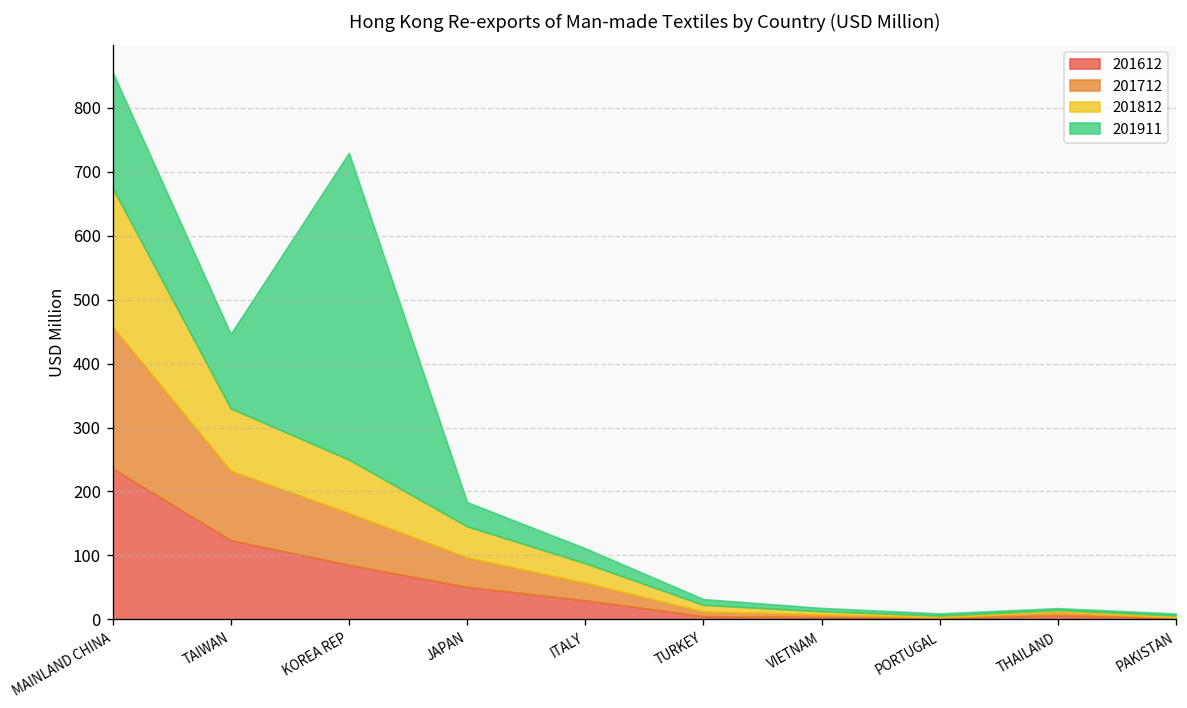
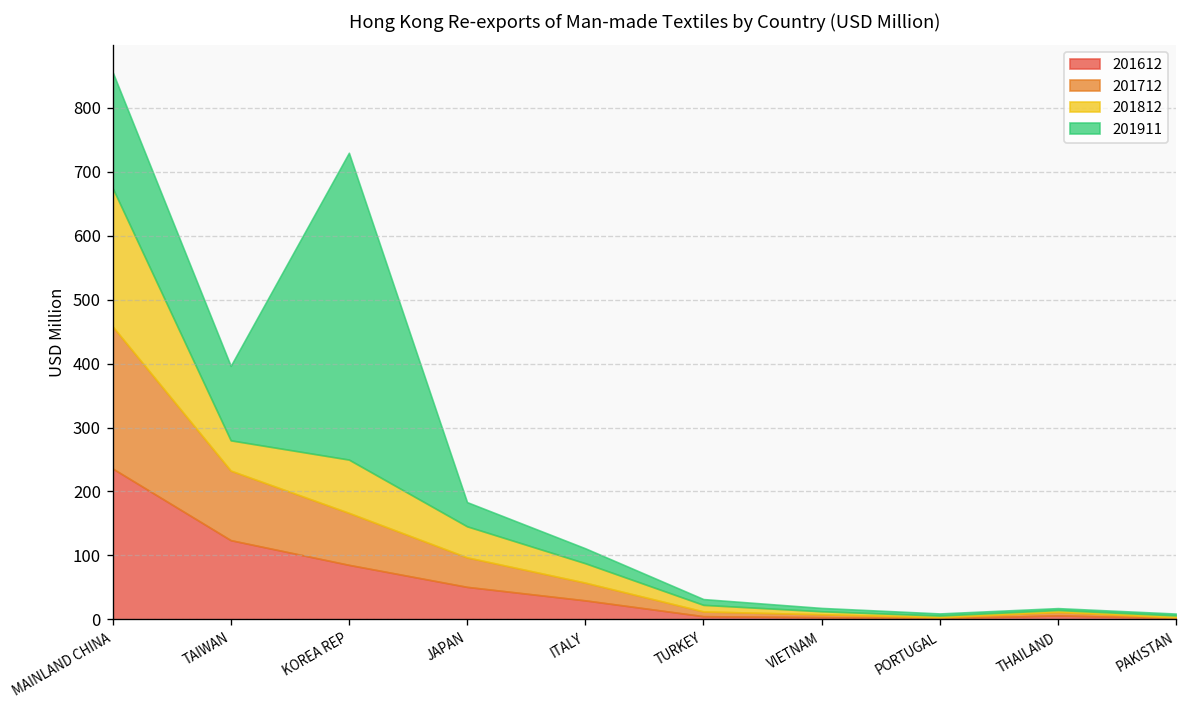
201812, TAIWAN: 100 -> 50
